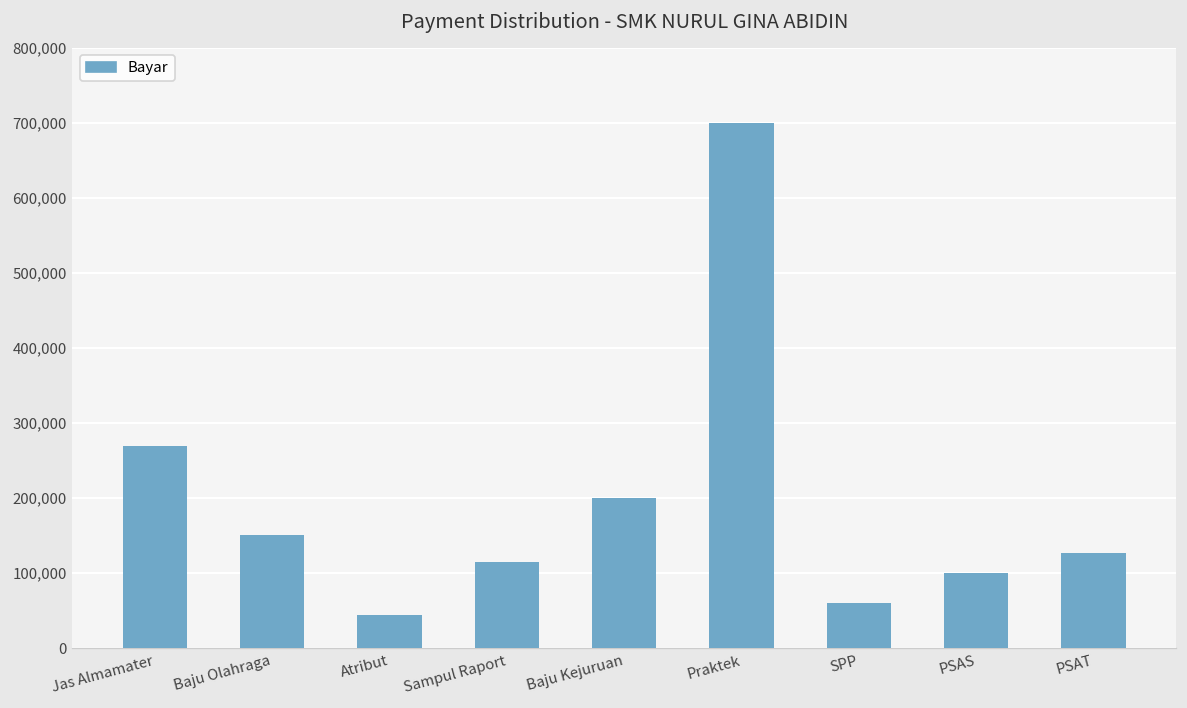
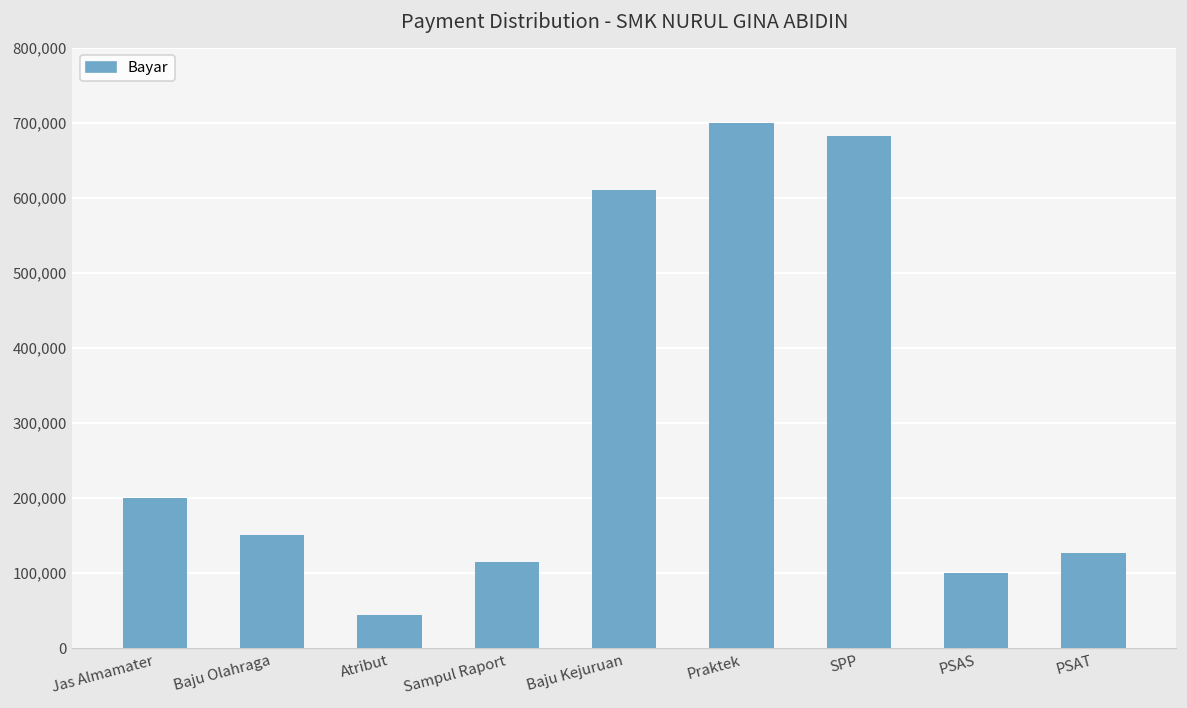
Jas Almamater: 270,000 -> 200,000
Baju Kejuruan: 200,000 -> 610,000
SPP: 60,000 -> 680,000
